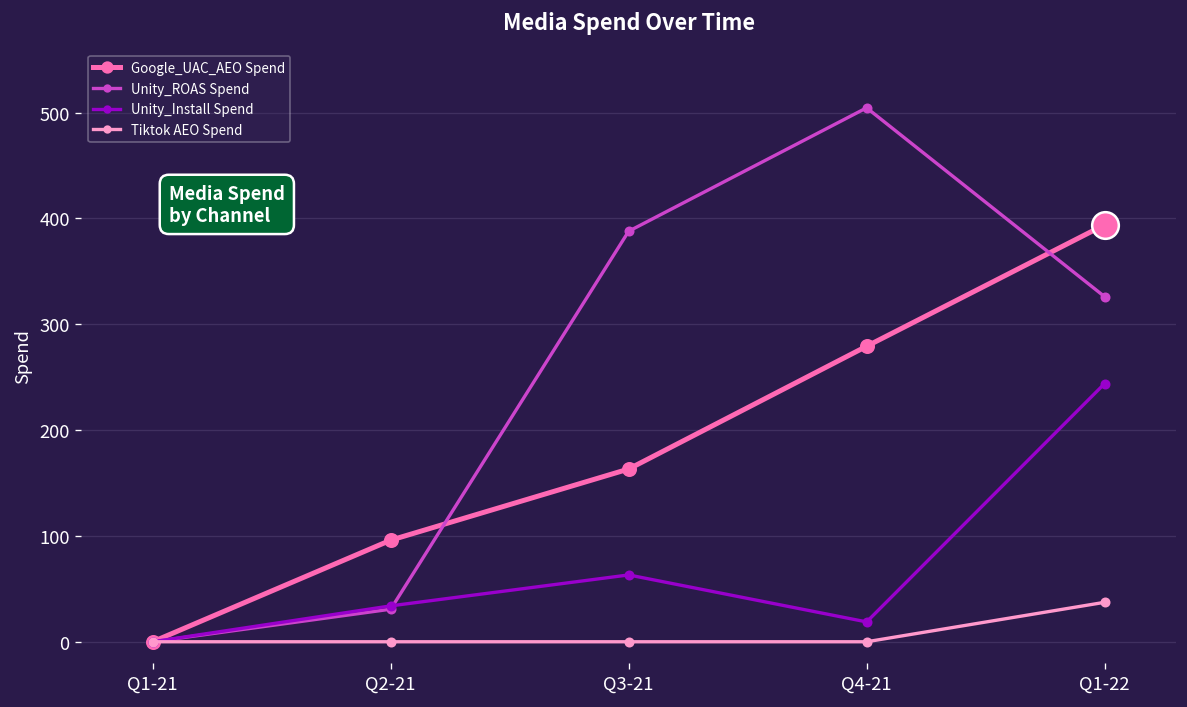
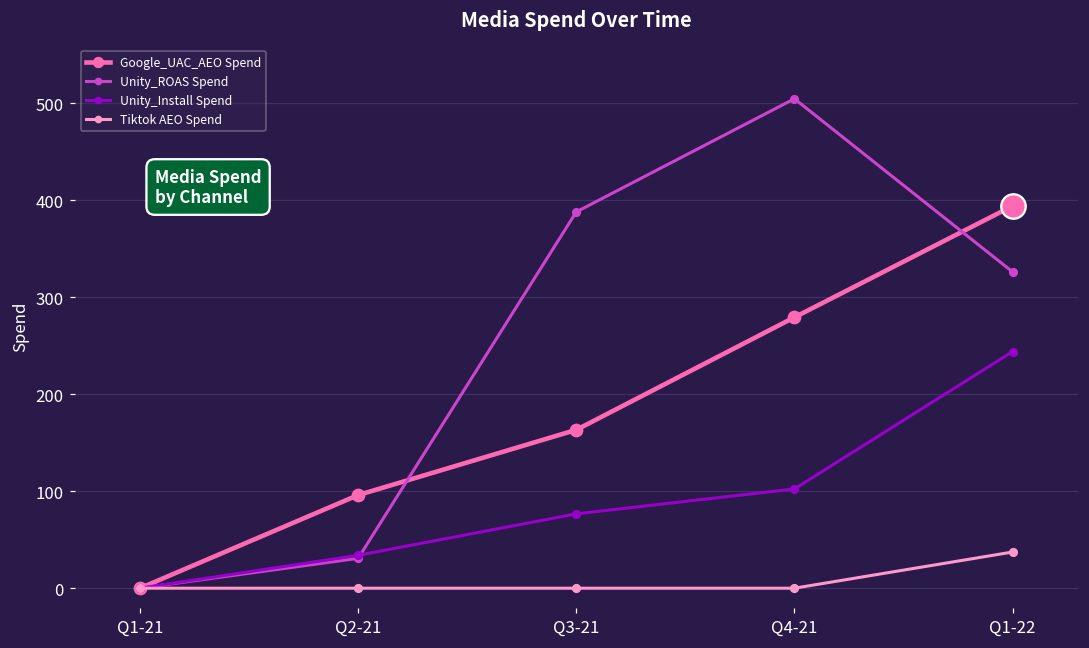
Unity_Install Spend, Q3-21: 60 -> 80
Unity_Install Spend, Q4-21: 20 -> 100
